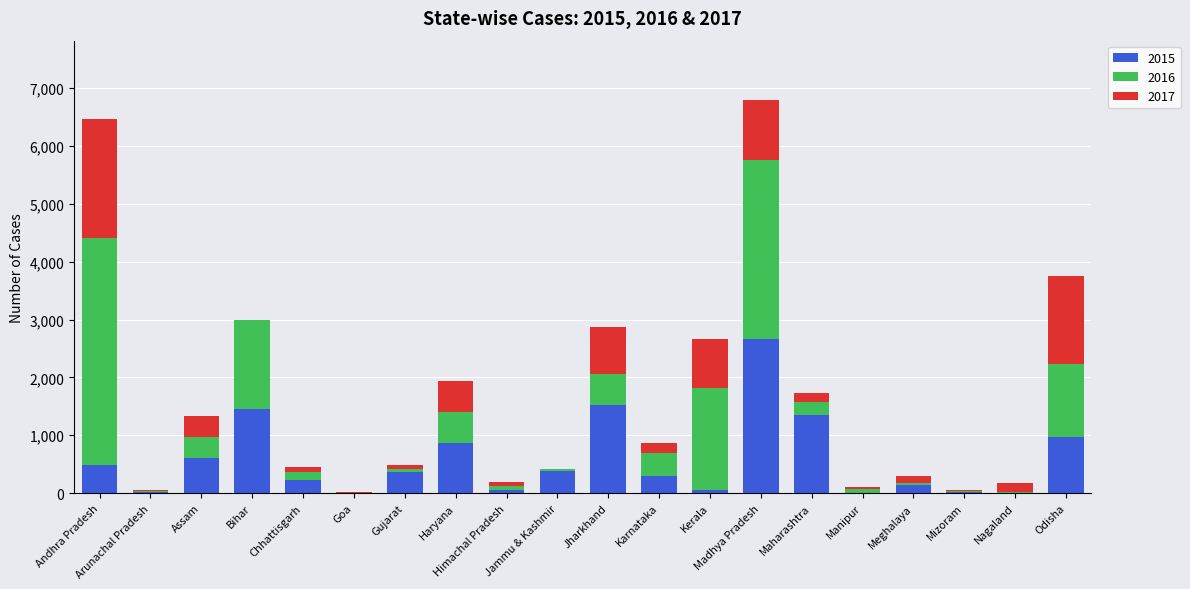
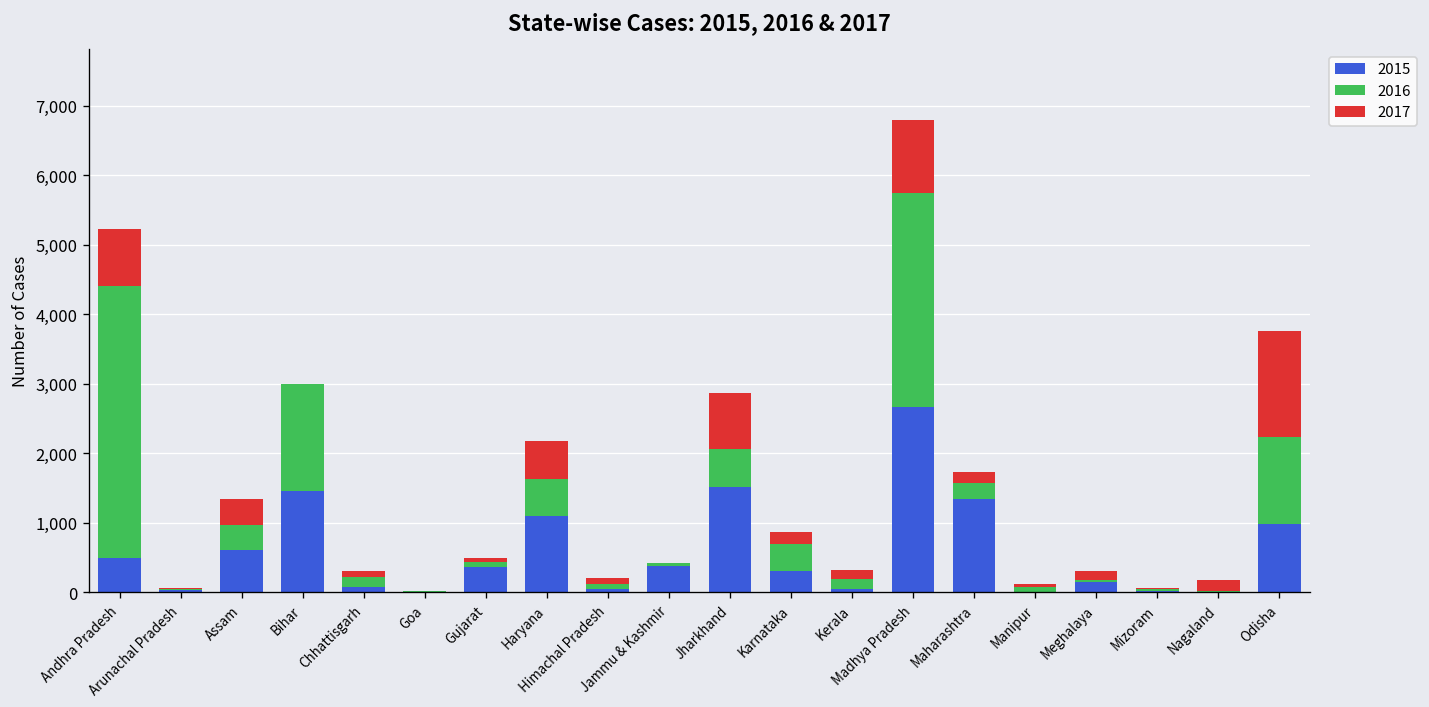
2017, Andhra Pradesh: 2,100 -> 800
2015, Chhattisgarh: 200 -> 100
2015, Haryana: 900 -> 1,100
2016, Kerala: 1,800 -> 100
2017, Kerala: 800 -> 100
